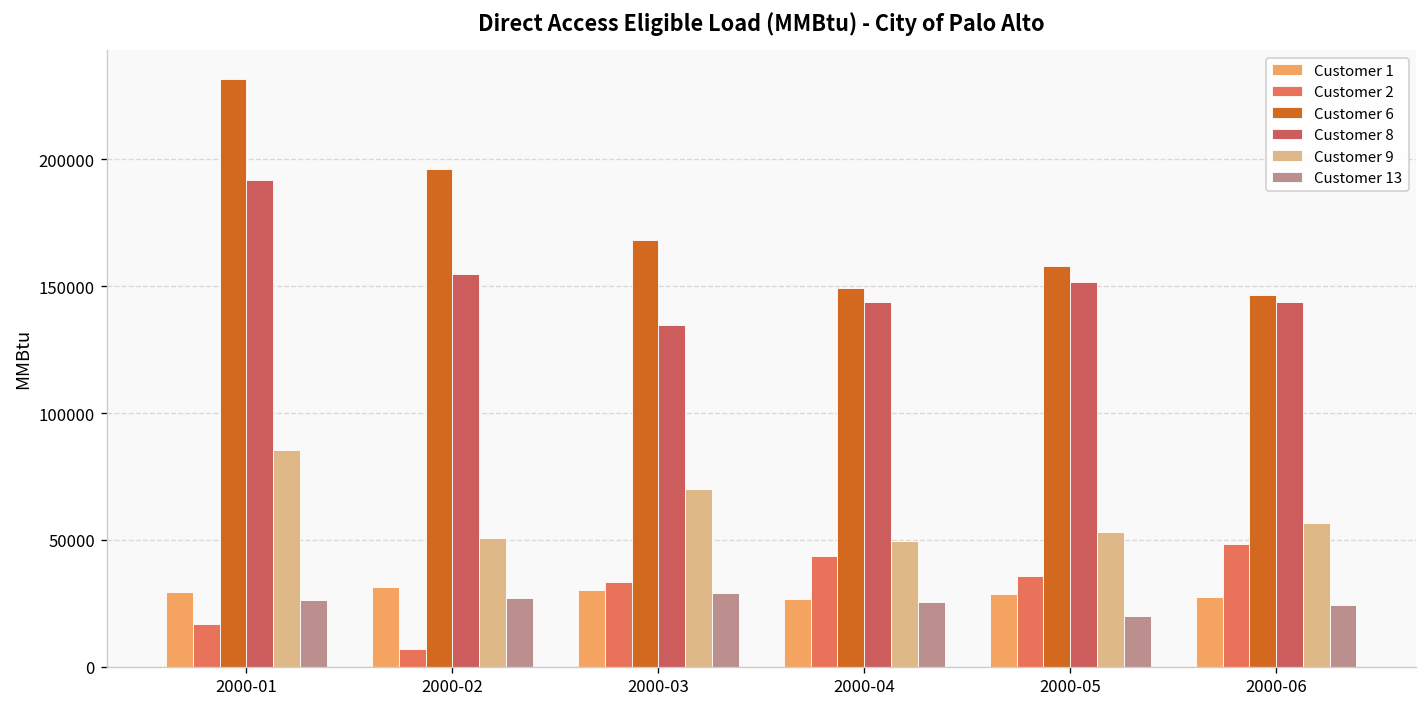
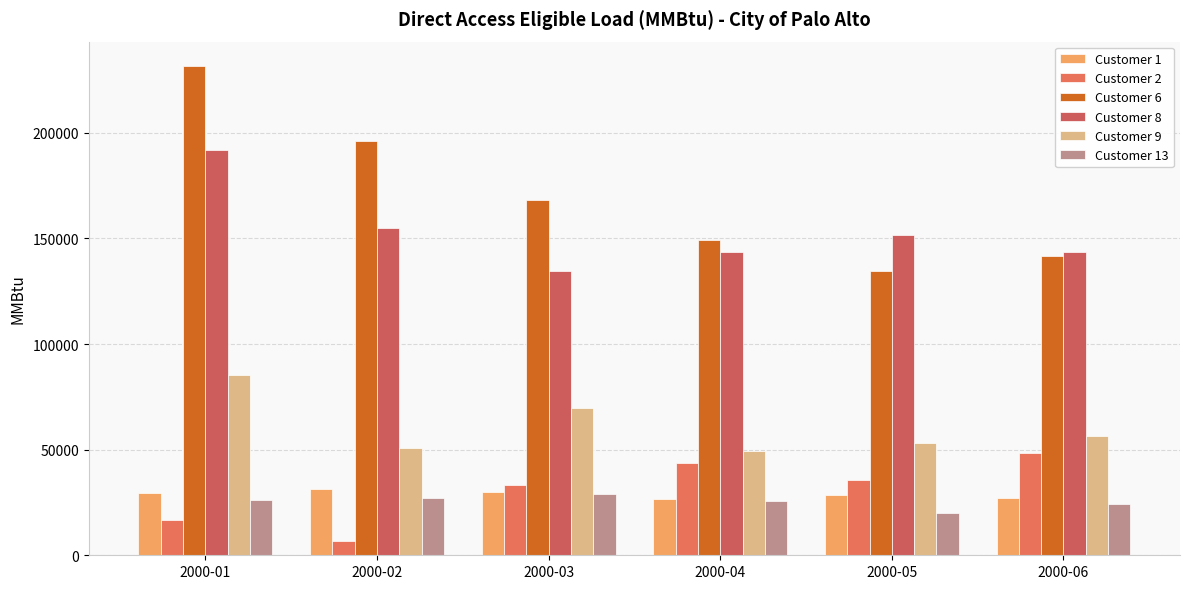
Customer 6, 2000-05: 158000 -> 135000
Customer 6, 2000-06: 146000 -> 142000
